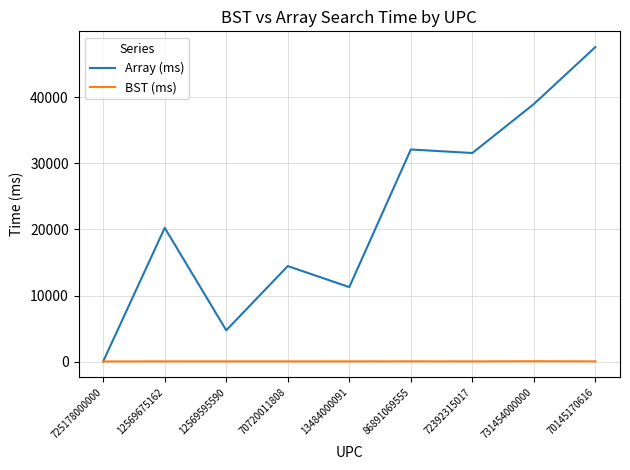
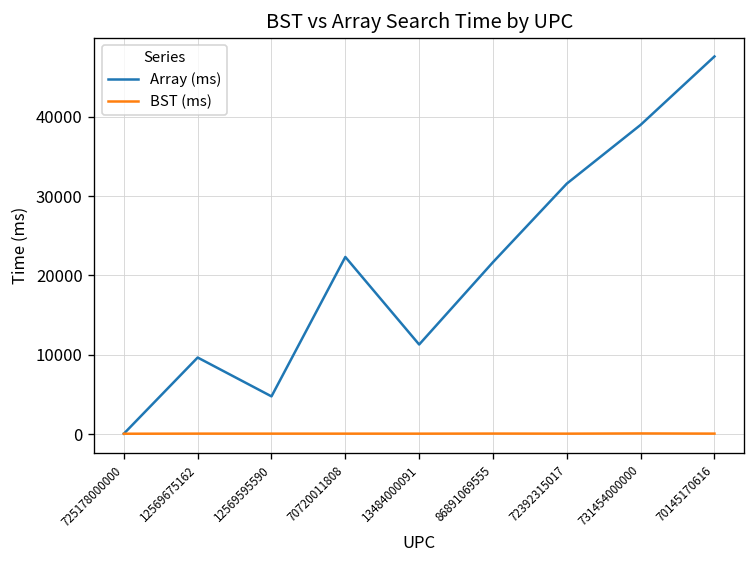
Array (ms), 12569675162: 20000 -> 10000
Array (ms), 70720011808: 14000 -> 22000
Array (ms), 86891069555: 32000 -> 22000
